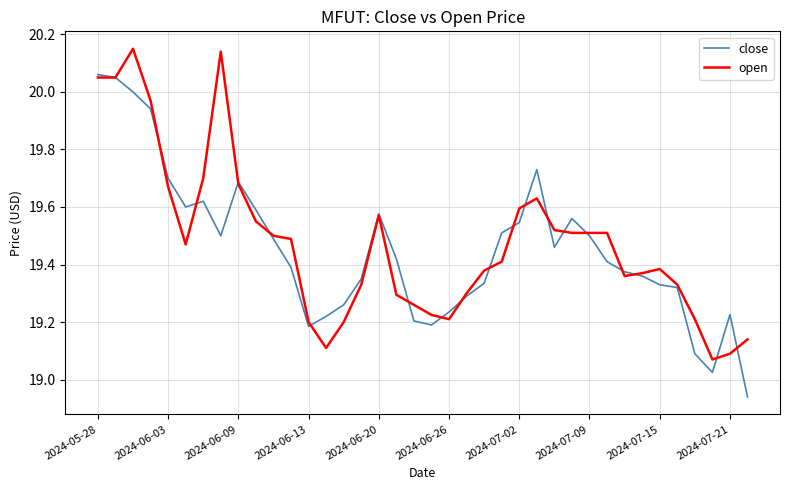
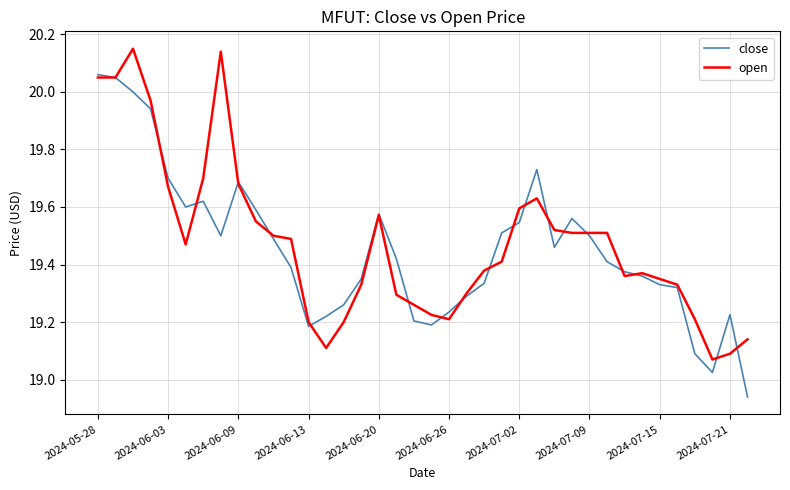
open, 2024-07-15: 19.38 -> 19.35
